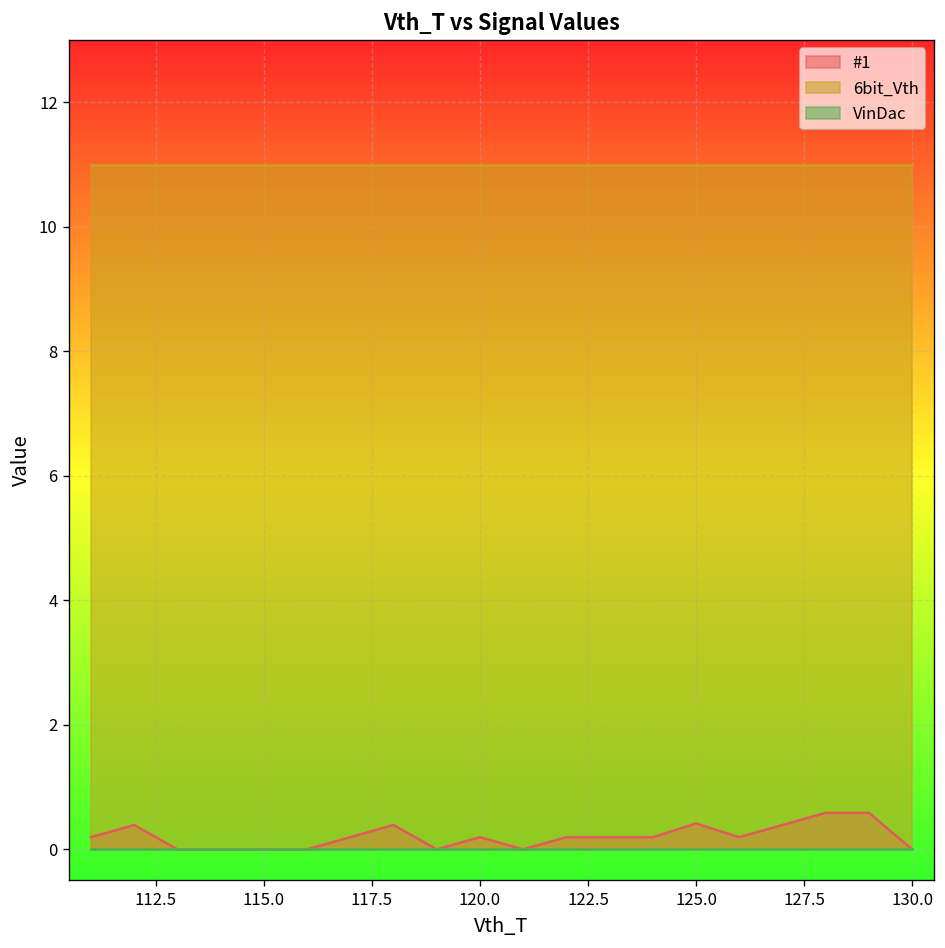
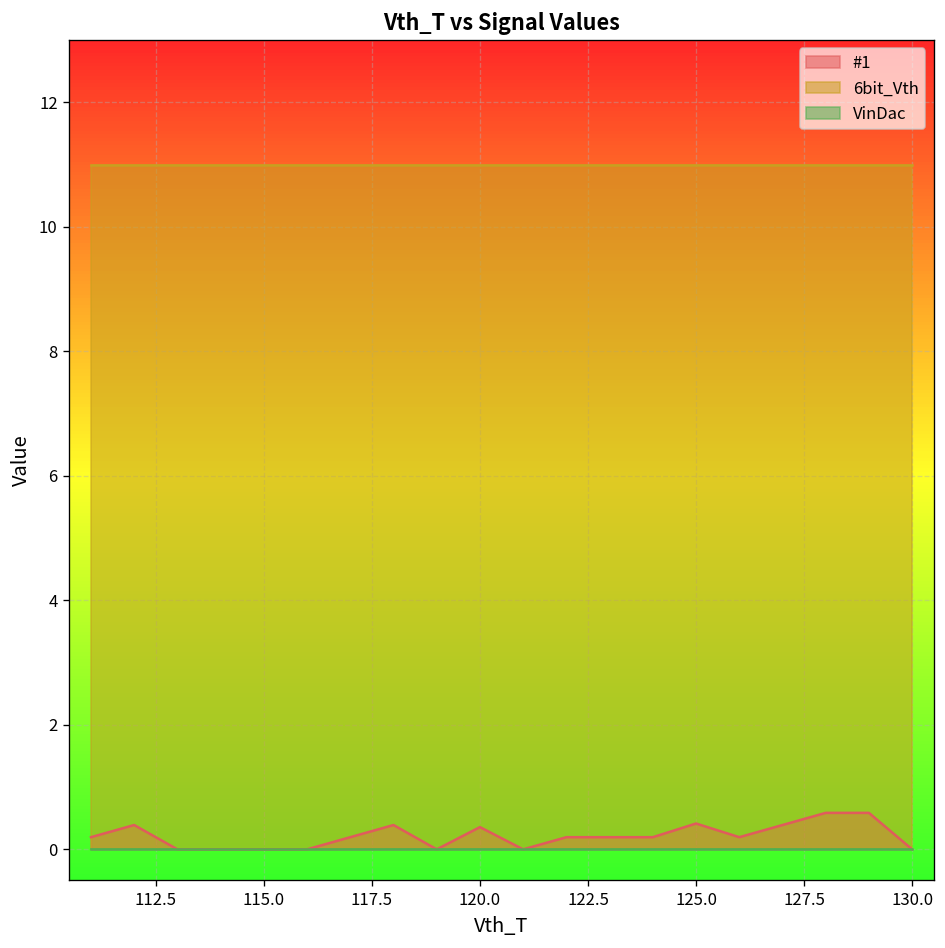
#1, 120.0: 0.2 -> 0.4
